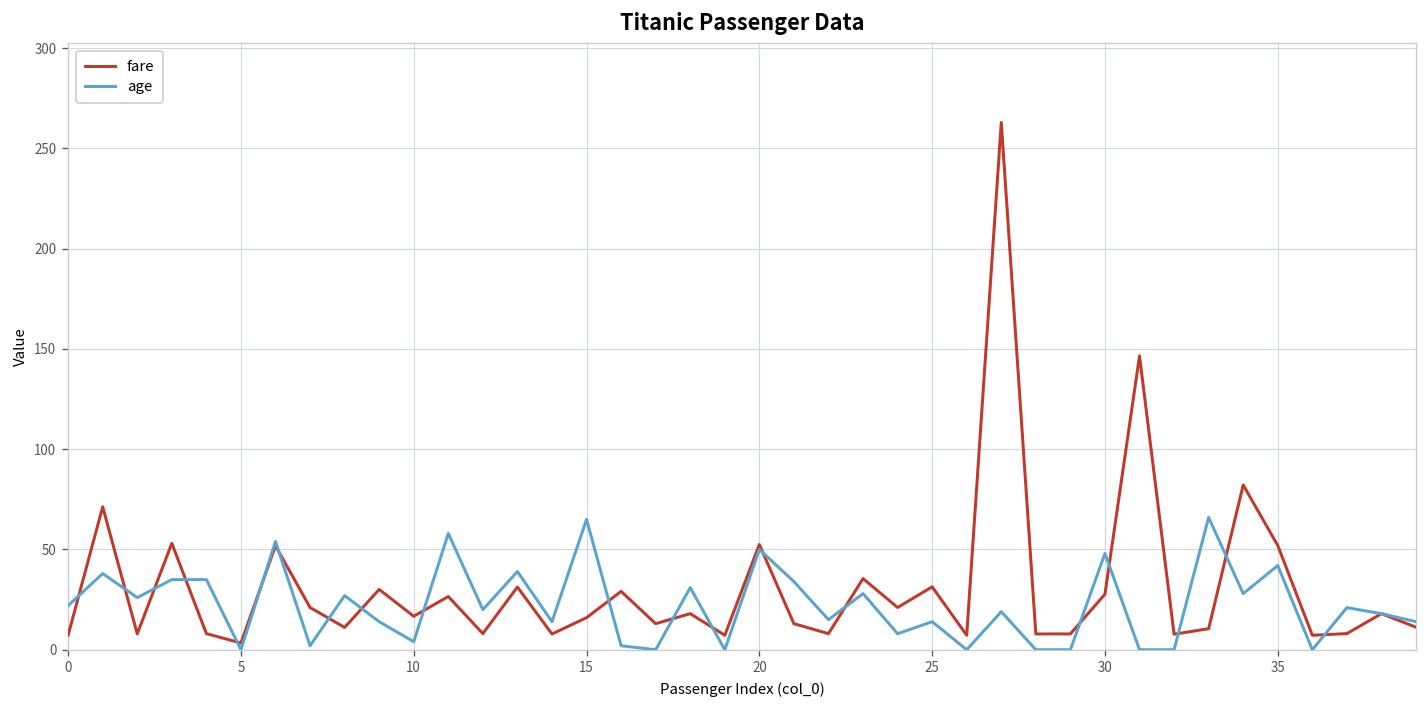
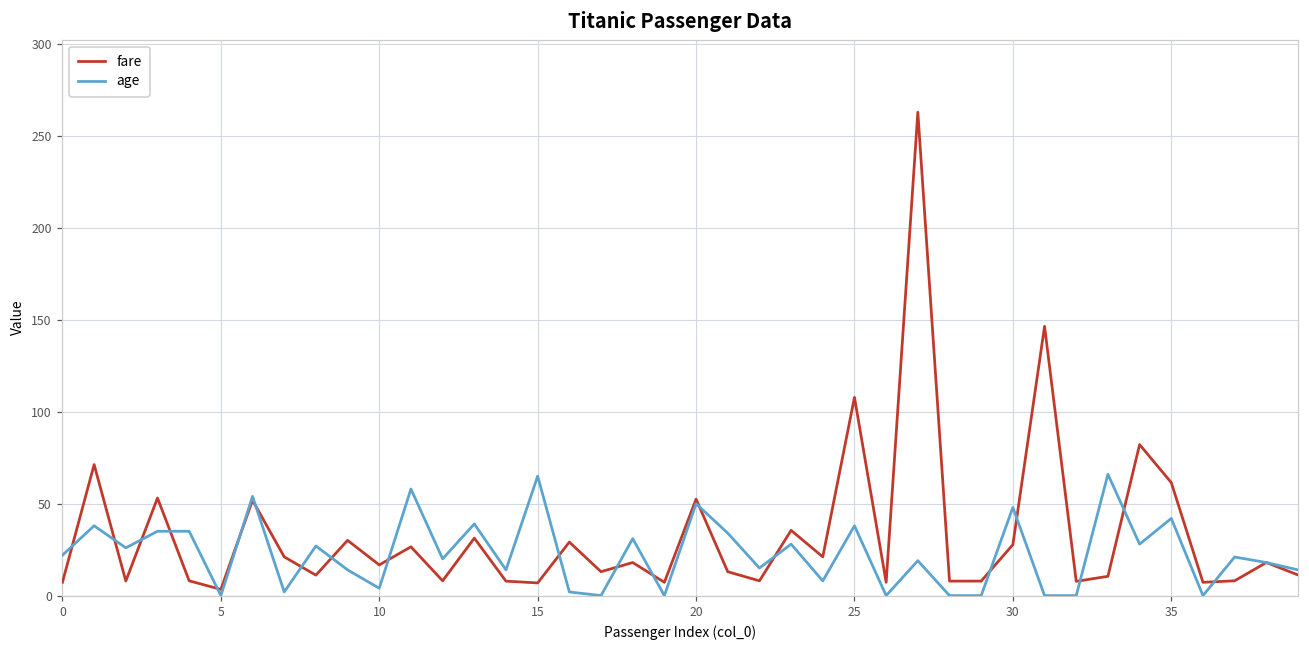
fare, 15: 16 -> 7
fare, 25: 31 -> 108
age, 25: 14 -> 38
fare, 35: 52 -> 62
